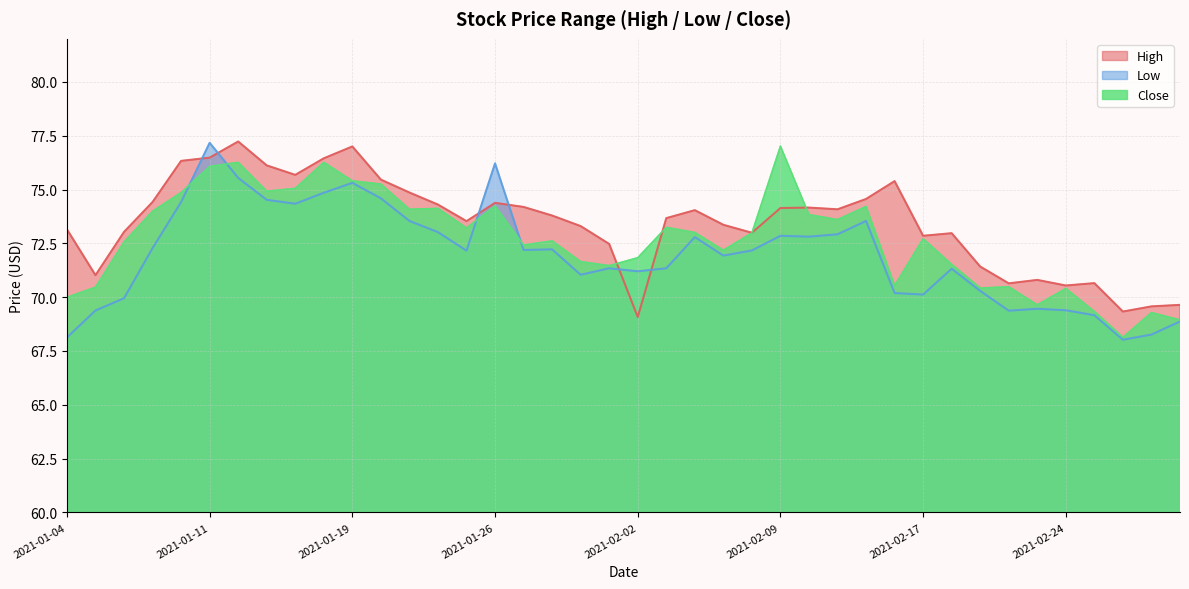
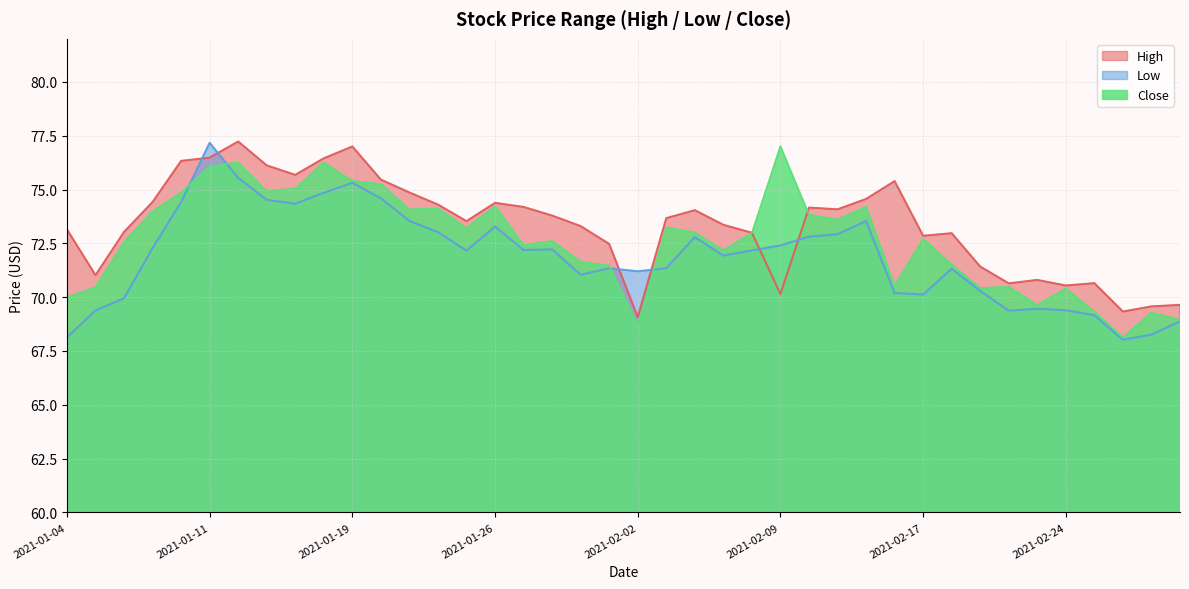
Low, 2021-01-26: 76.2 -> 73.3
Close, 2021-02-02: 71.8 -> 68.7
High, 2021-02-09: 74.1 -> 70.1
Low, 2021-02-09: 72.8 -> 72.4
